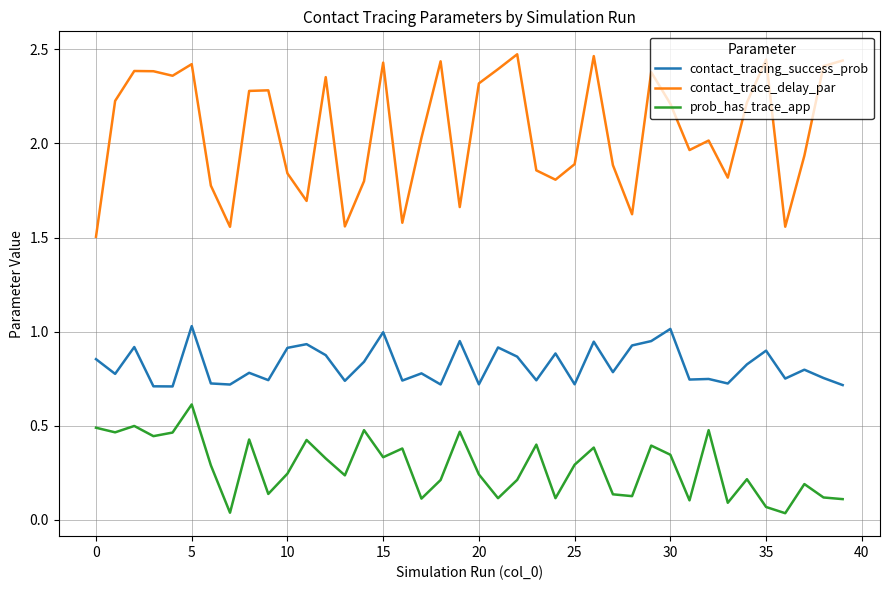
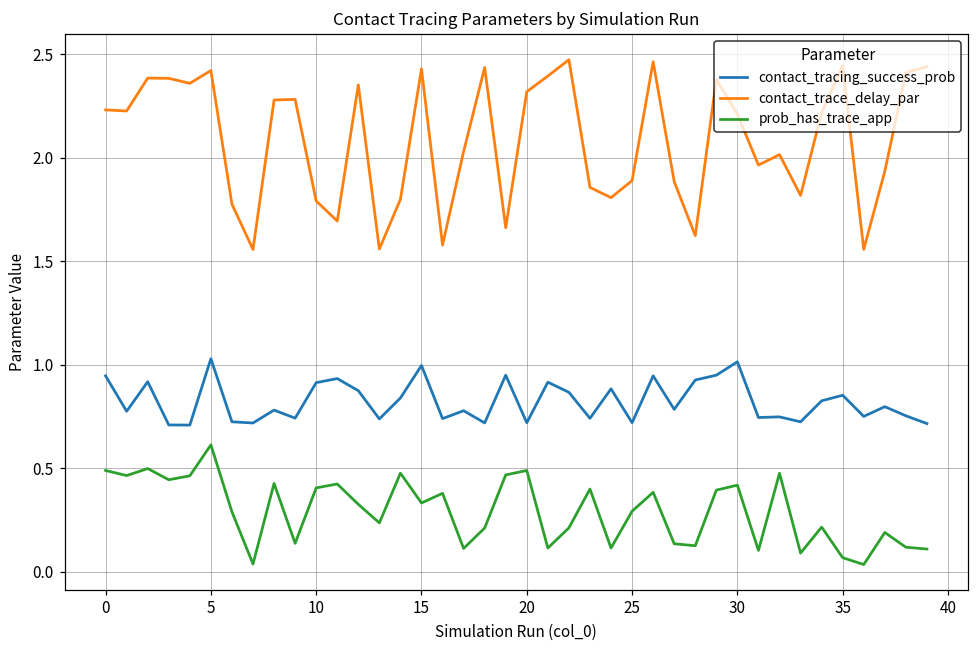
contact_tracing_success_prob, 0: 0.85 -> 0.95
contact_trace_delay_par, 0: 1.50 -> 2.23
contact_trace_delay_par, 10: 1.84 -> 1.79
prob_has_trace_app, 10: 0.25 -> 0.41
prob_has_trace_app, 20: 0.24 -> 0.49
prob_has_trace_app, 30: 0.35 -> 0.42
contact_tracing_success_prob, 35: 0.90 -> 0.85
